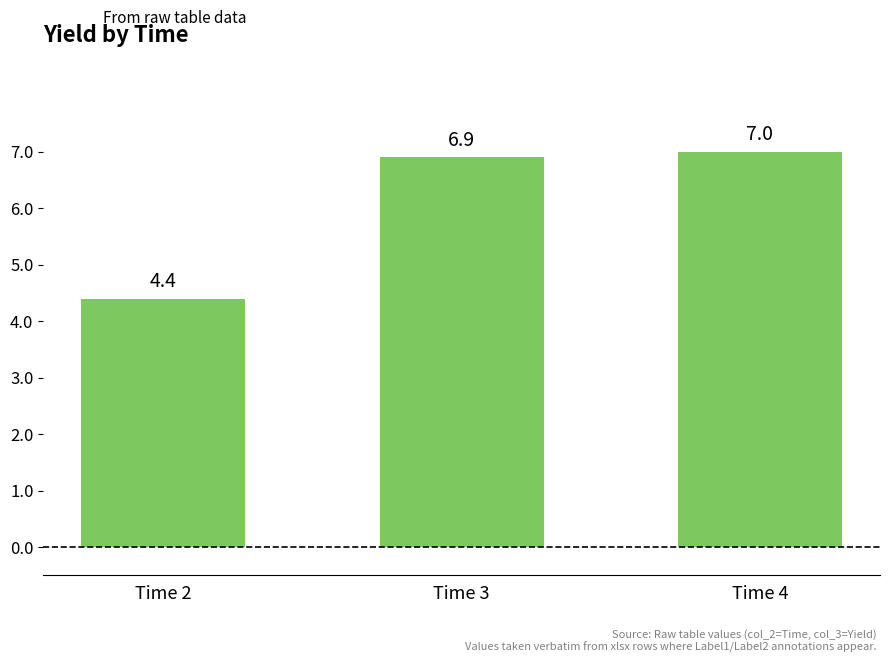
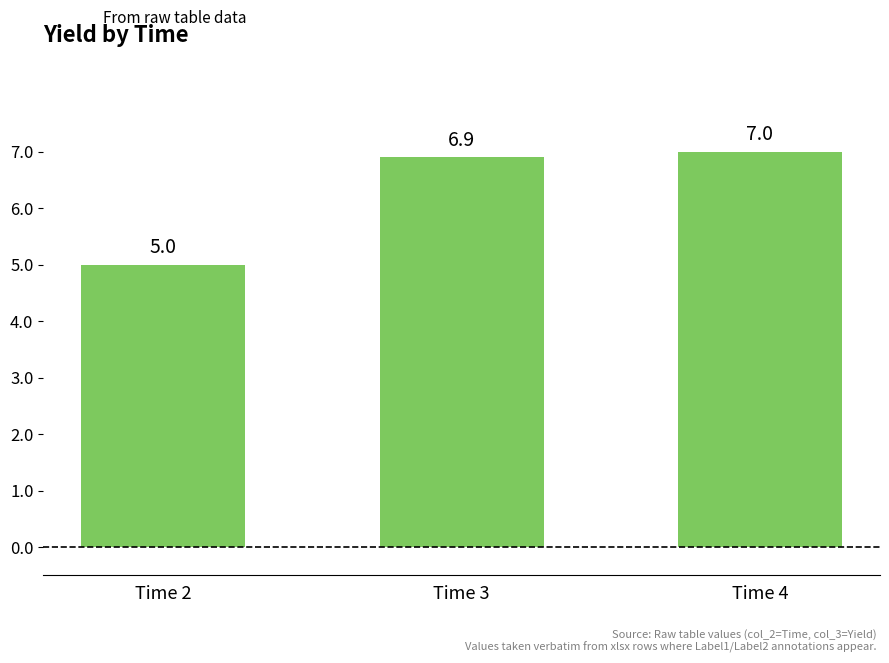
Time 2: 4.4 -> 5.0
